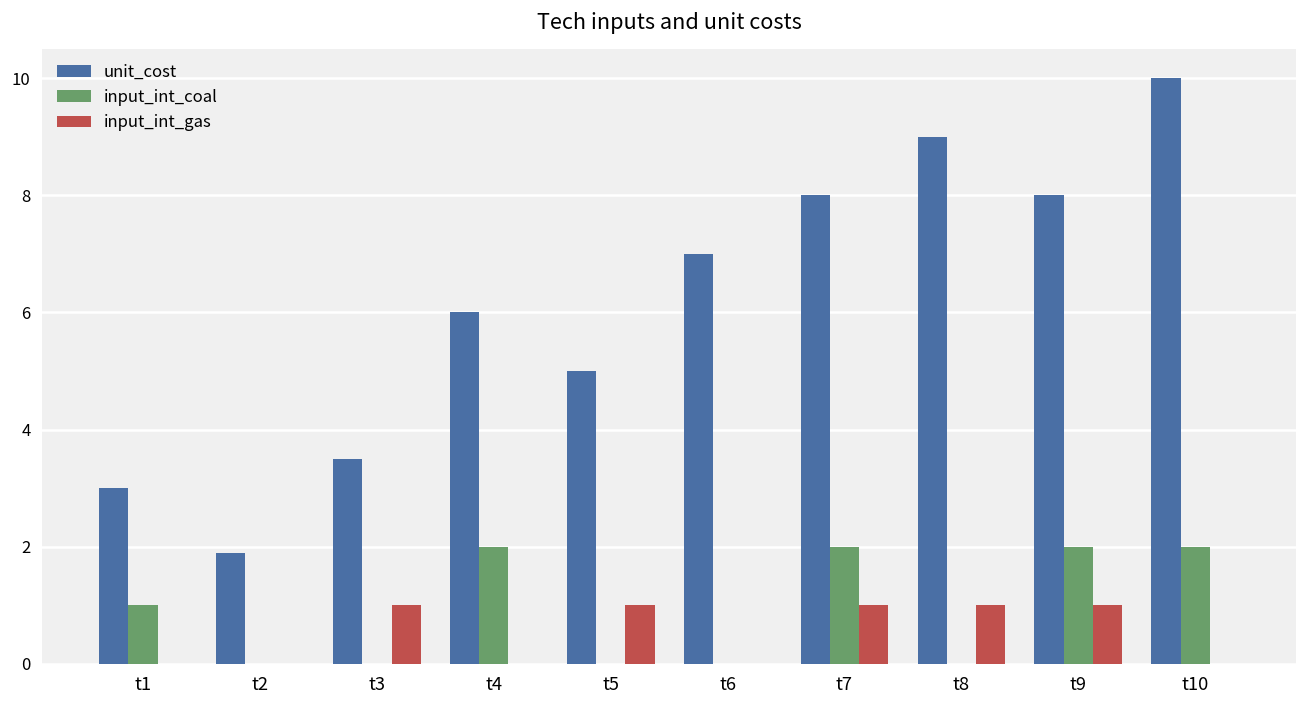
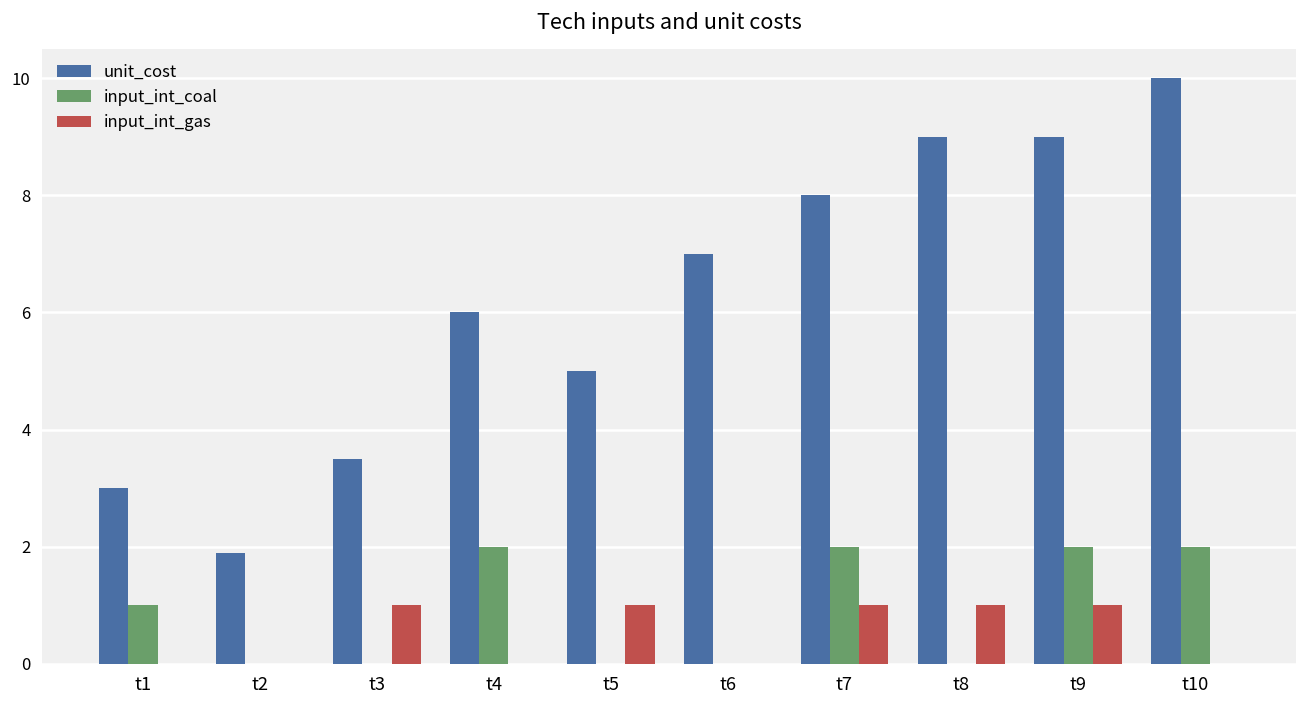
unit_cost, t9: 8 -> 9
